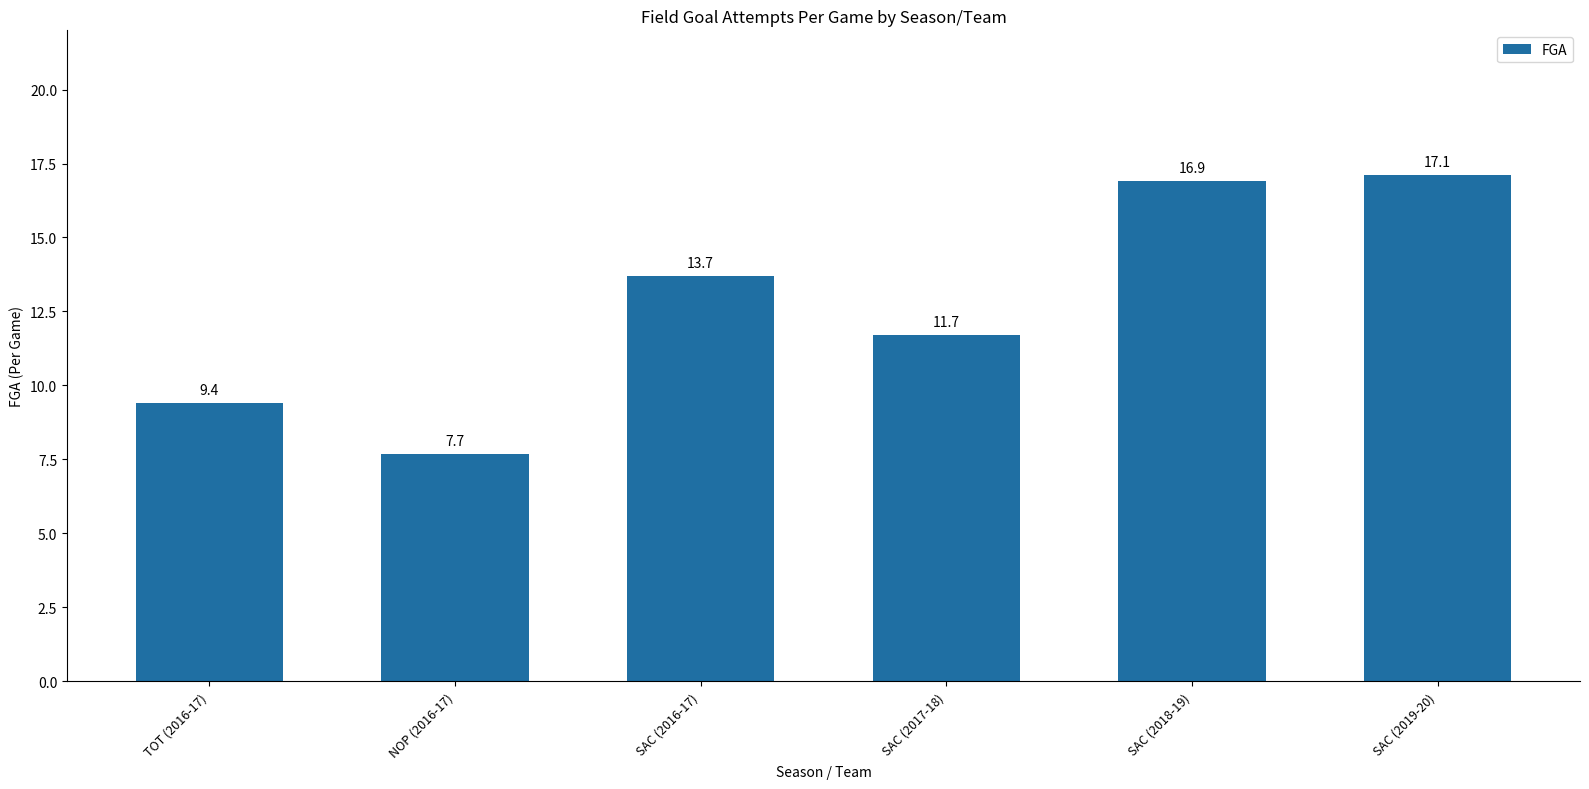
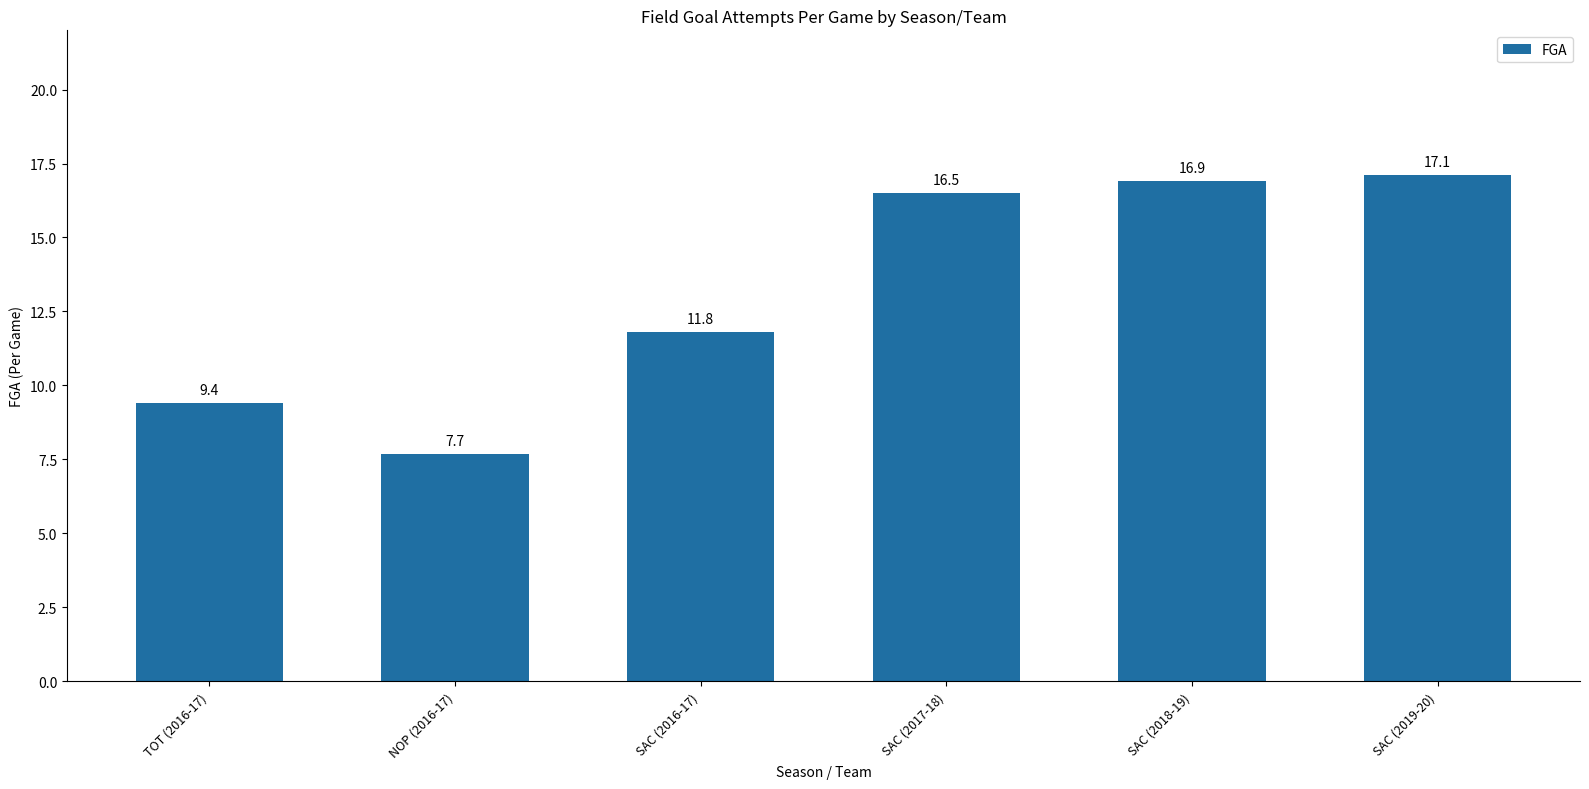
SAC (2016-17): 13.7 -> 11.8
SAC (2017-18): 11.7 -> 16.5
